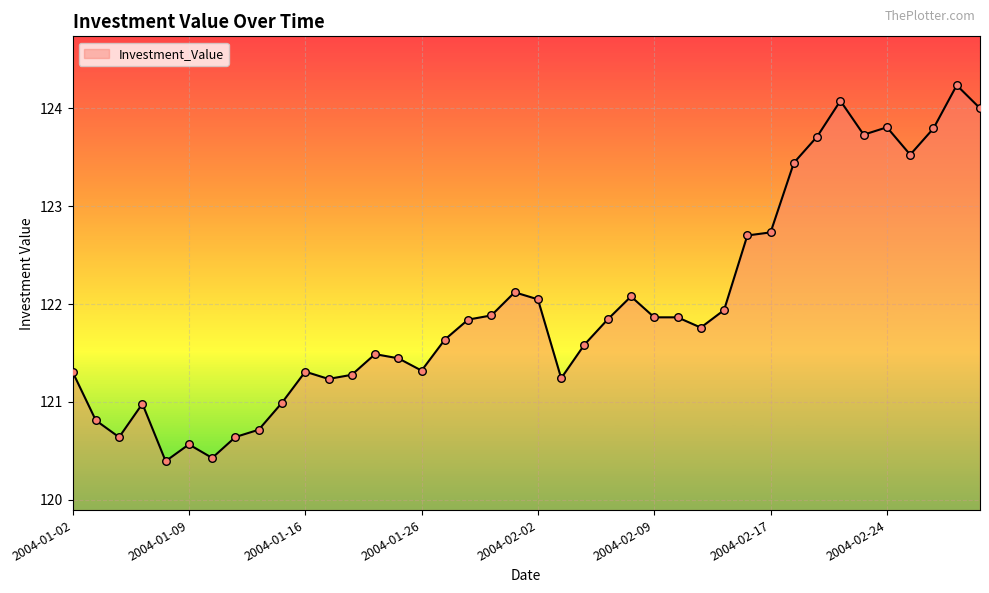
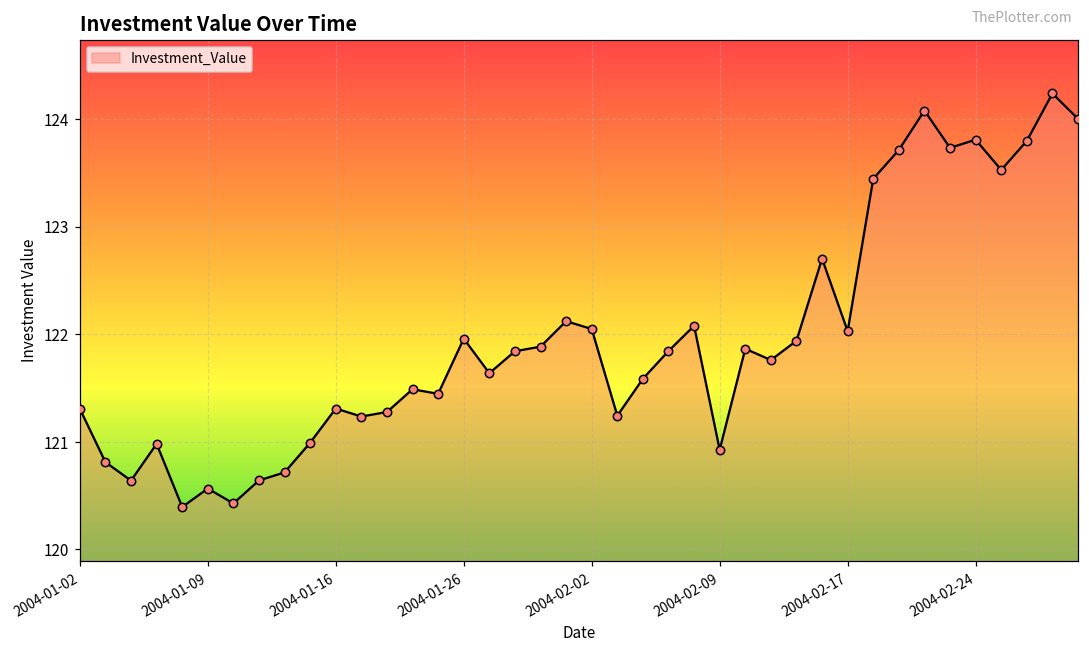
2004-01-26: 121.3 -> 122.0
2004-02-09: 121.9 -> 120.9
2004-02-17: 122.7 -> 122.0
